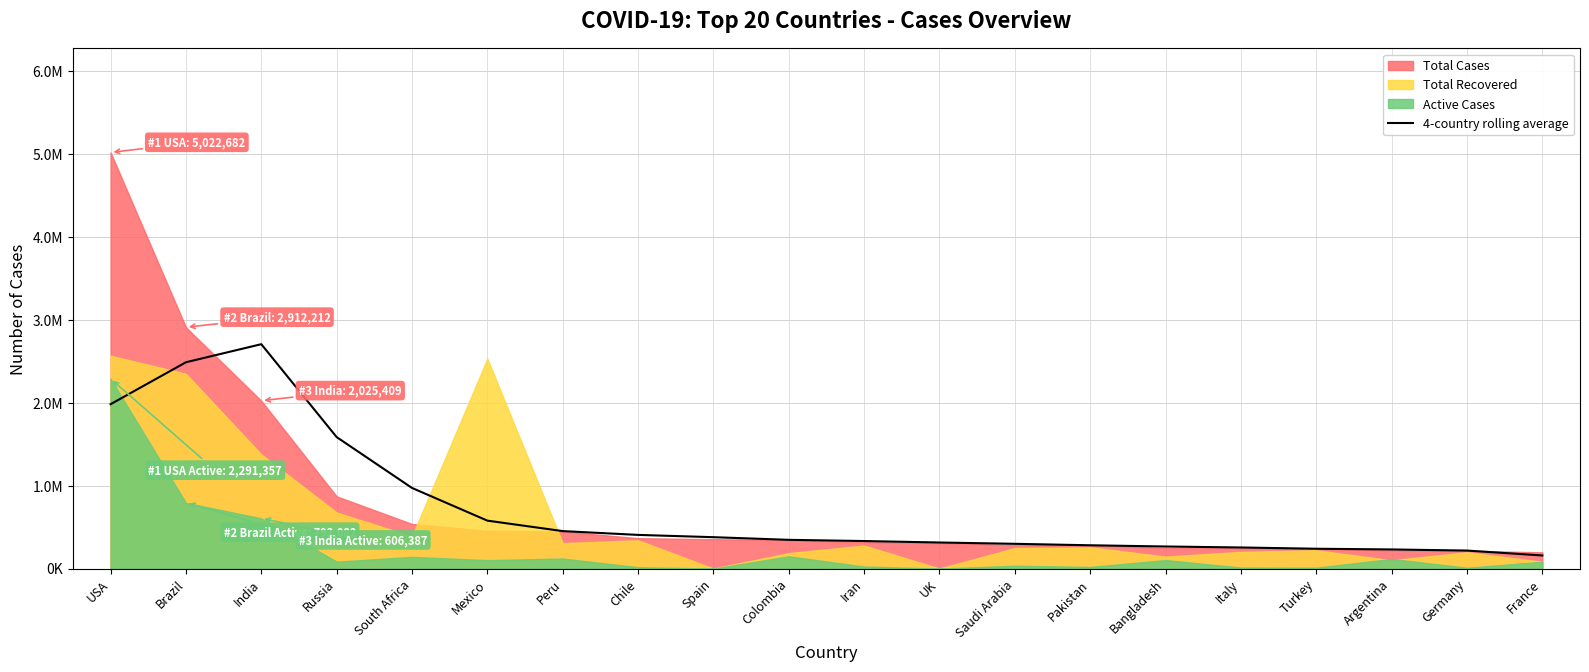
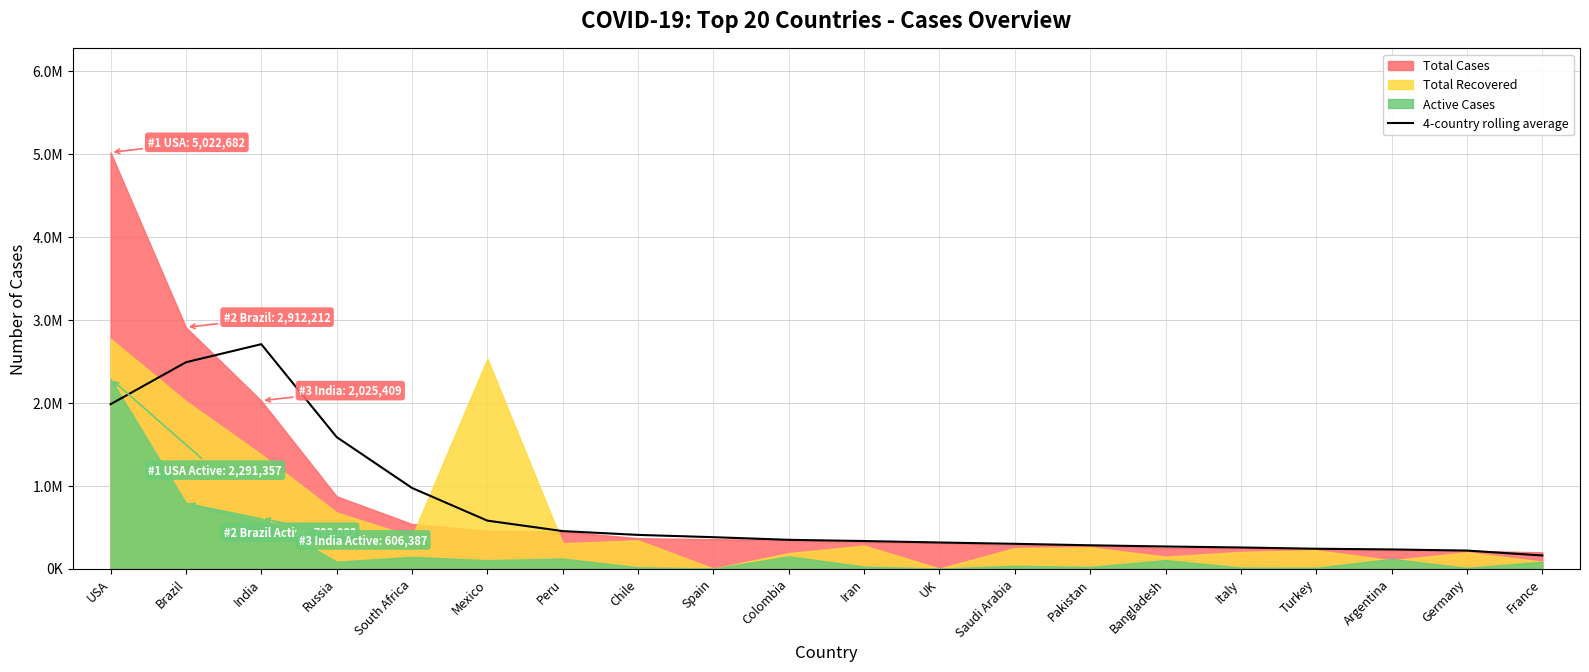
Total Recovered, USA: 2600000 -> 2800000
Total Recovered, Brazil: 2400000 -> 2000000
